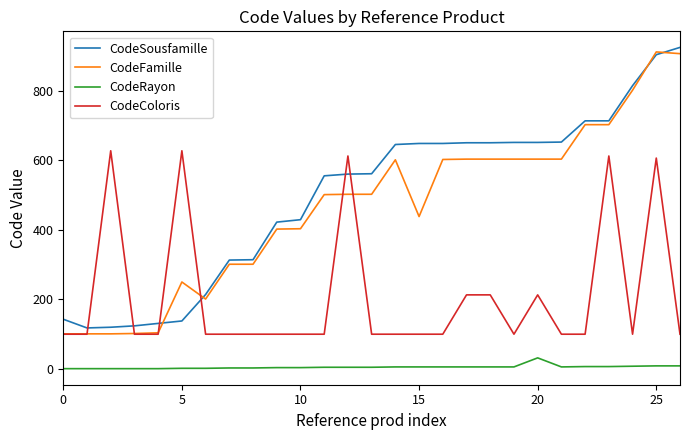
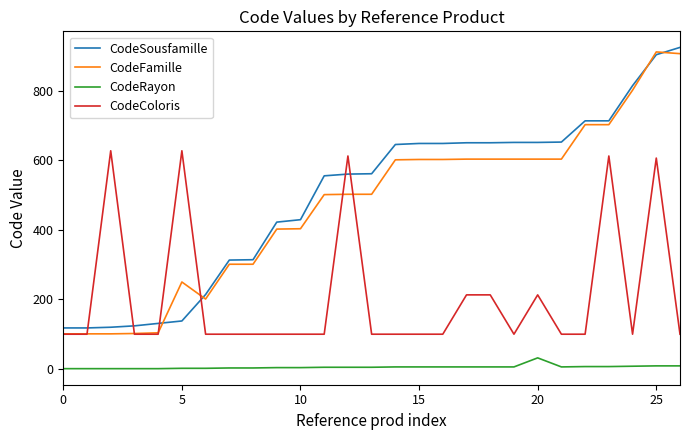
CodeSousfamille, 0: 140 -> 120
CodeFamille, 15: 440 -> 600
